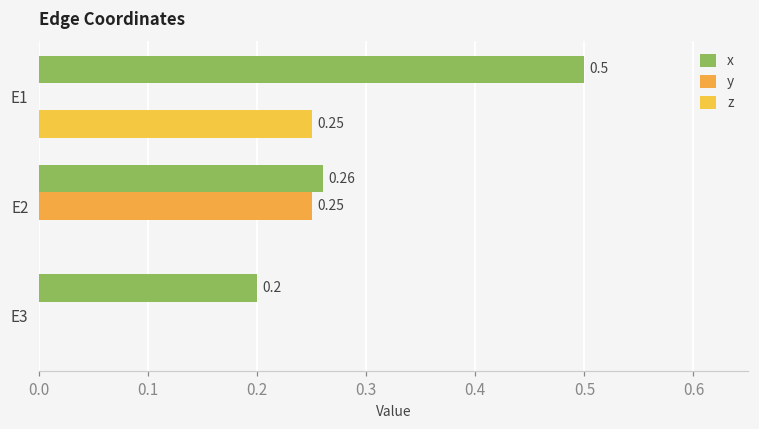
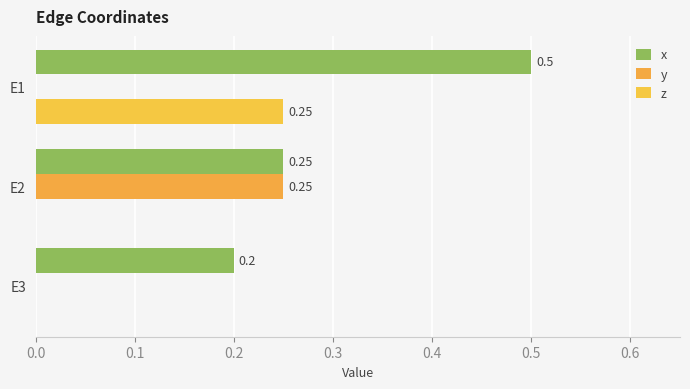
x, E2: 0.26 -> 0.25
